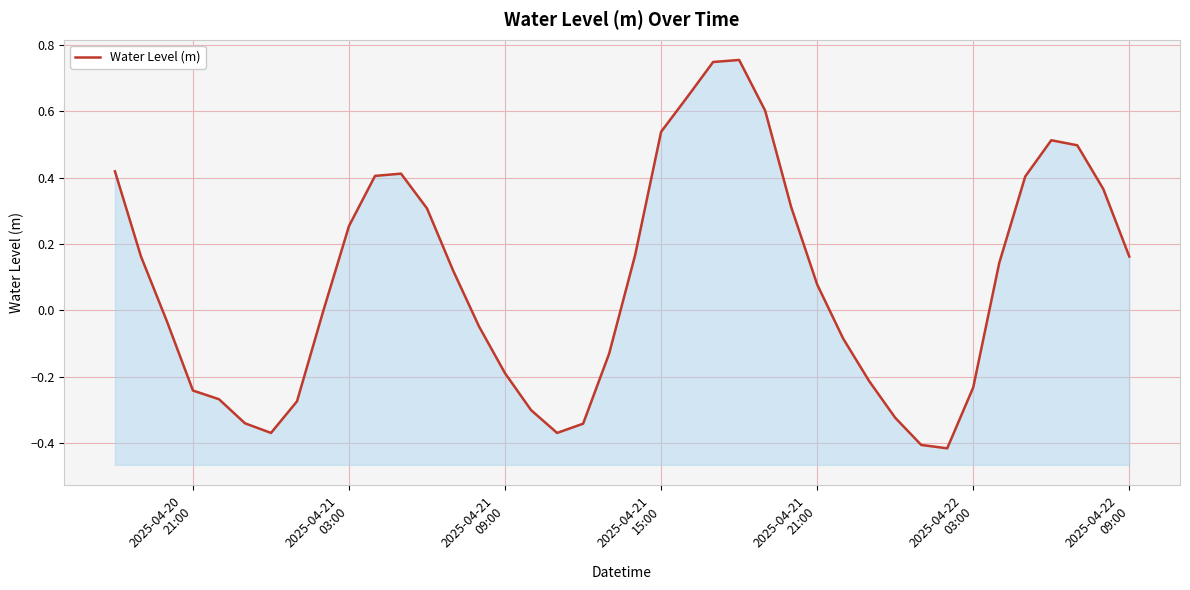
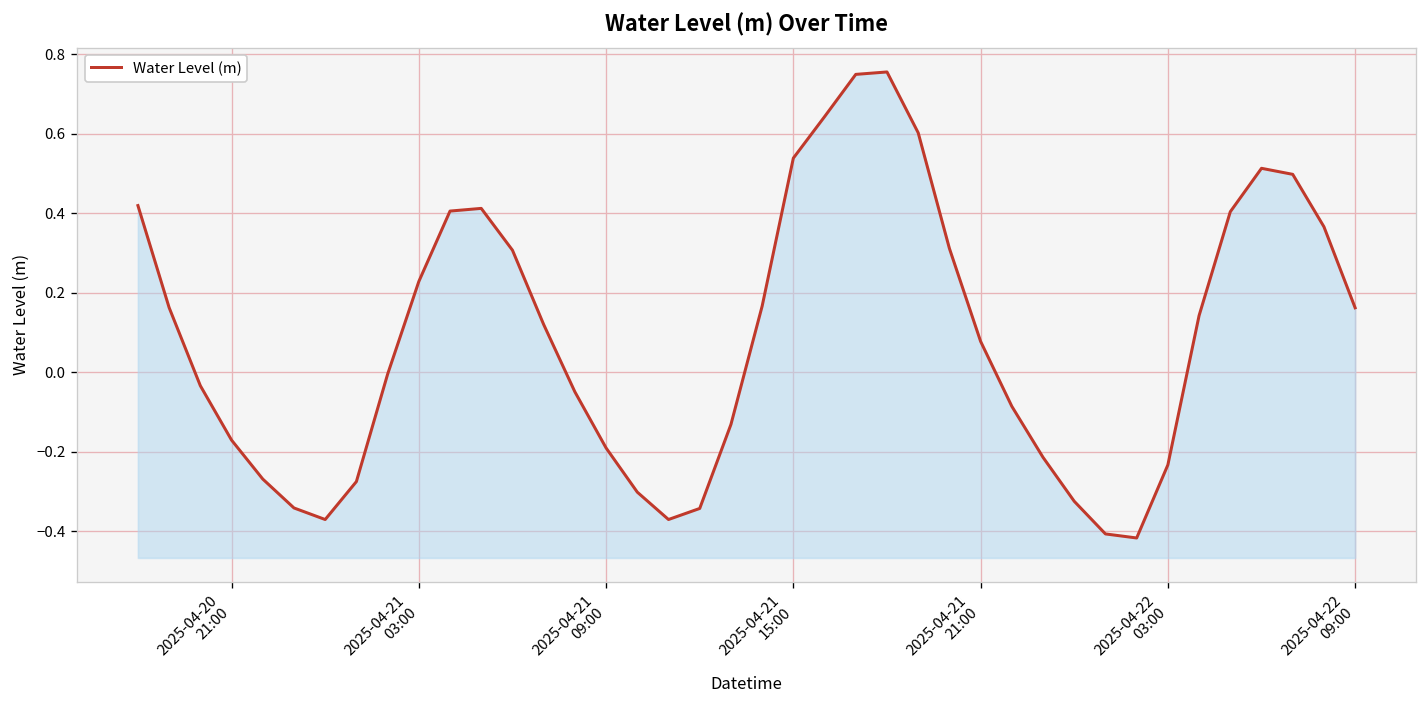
2025-04-20 21:00: -0.24 -> -0.17
2025-04-21 03:00: 0.25 -> 0.23
